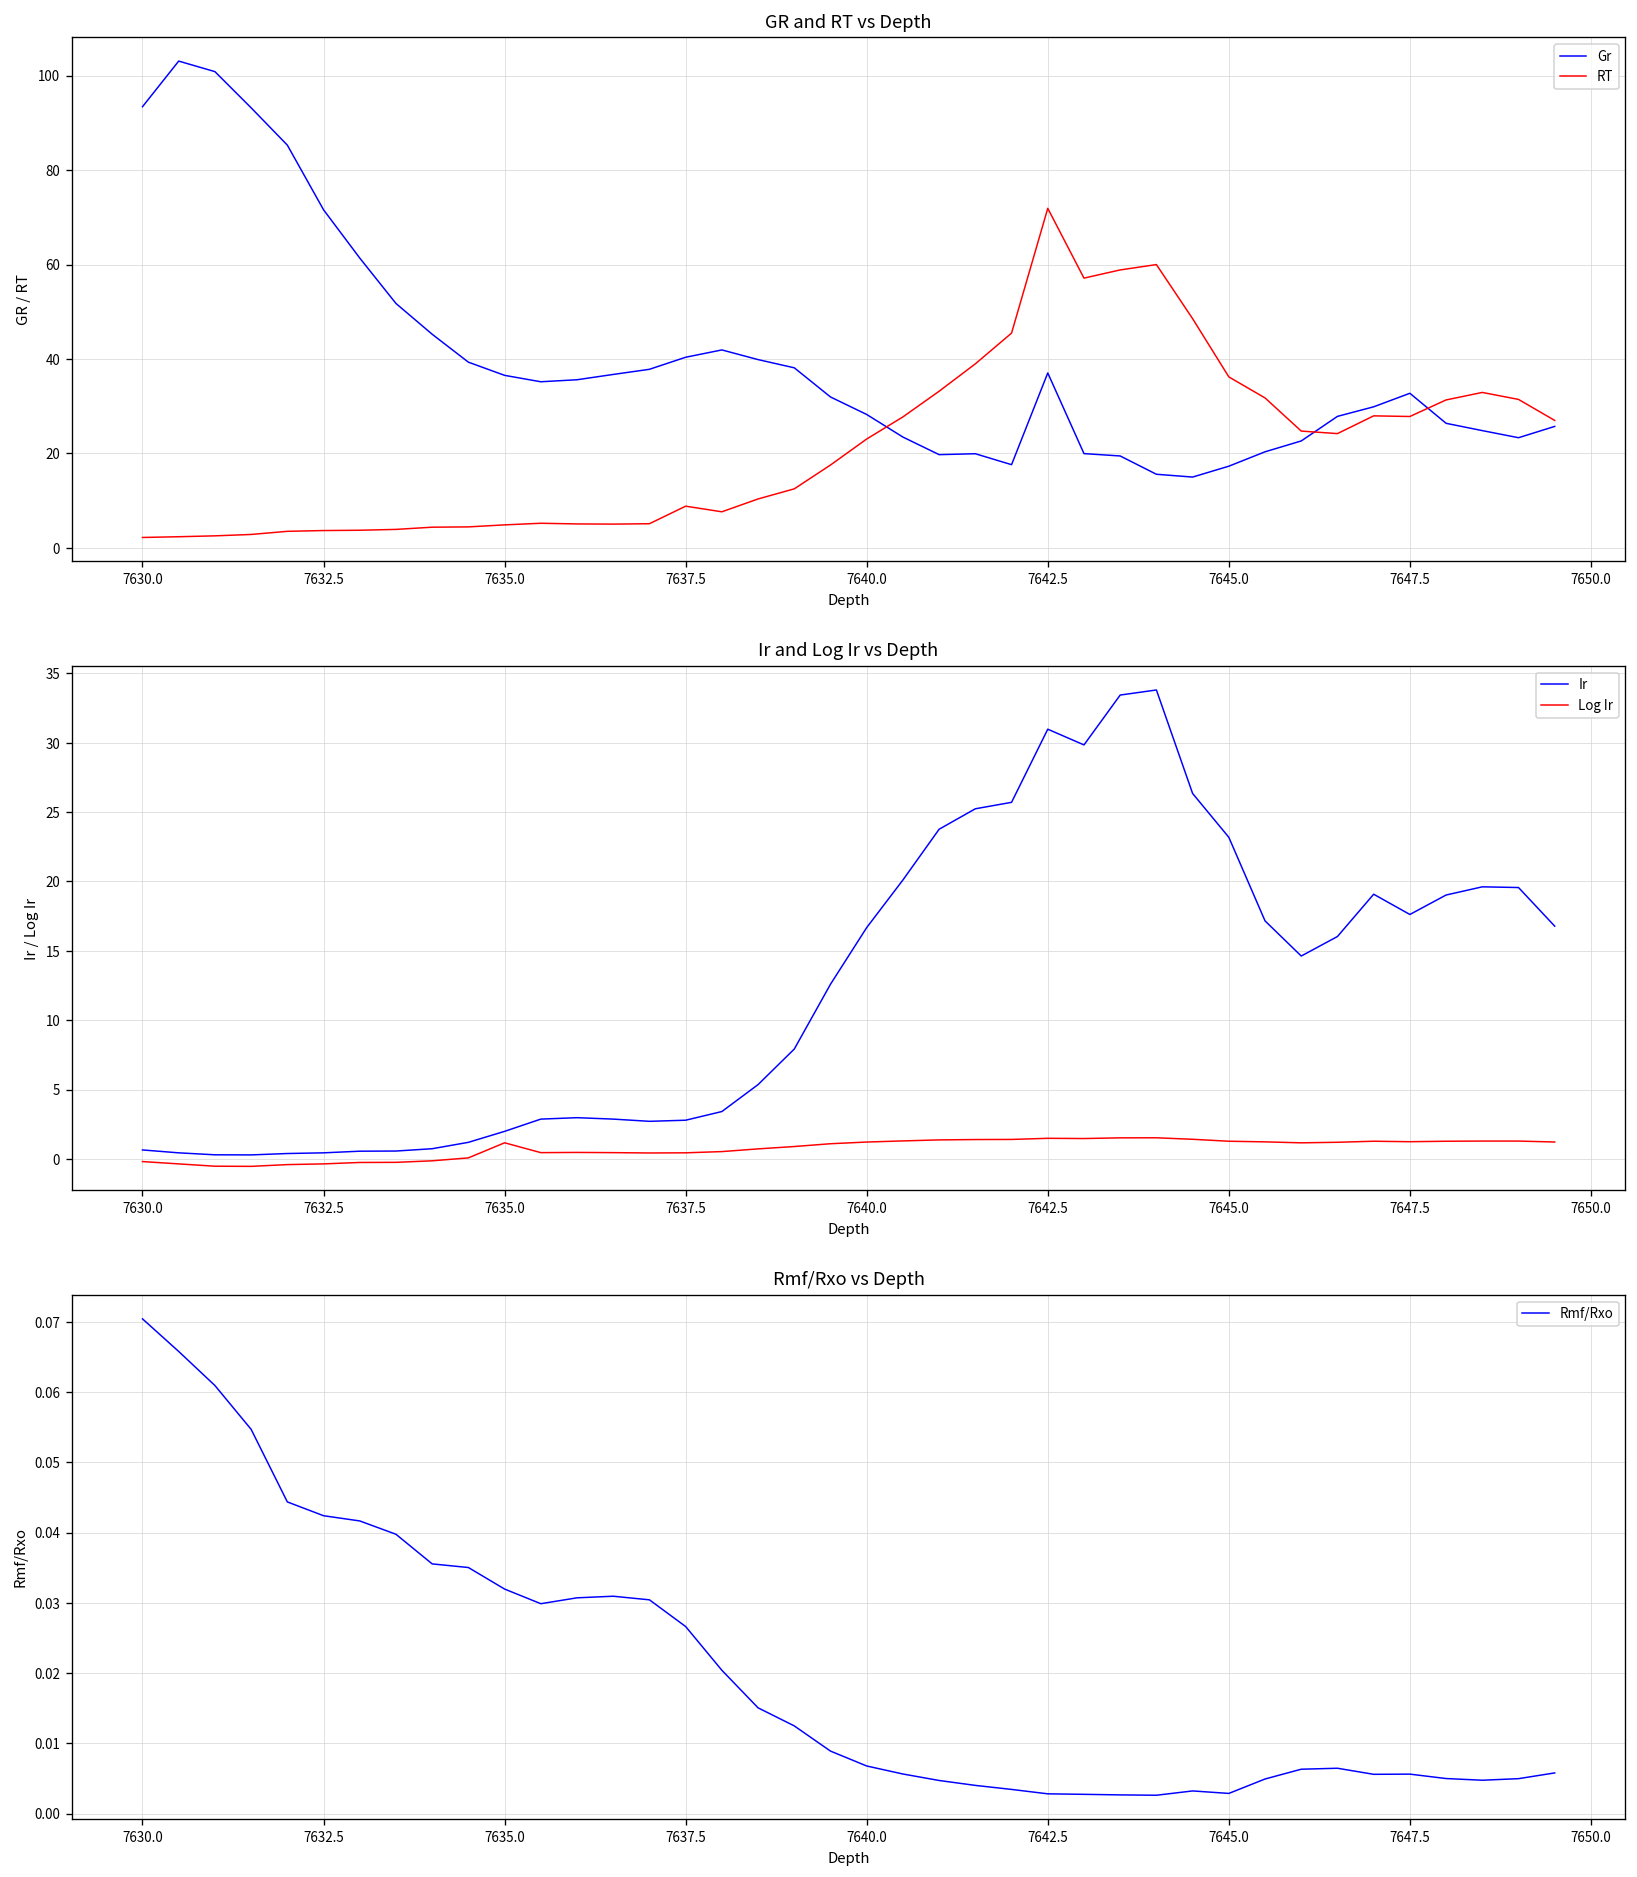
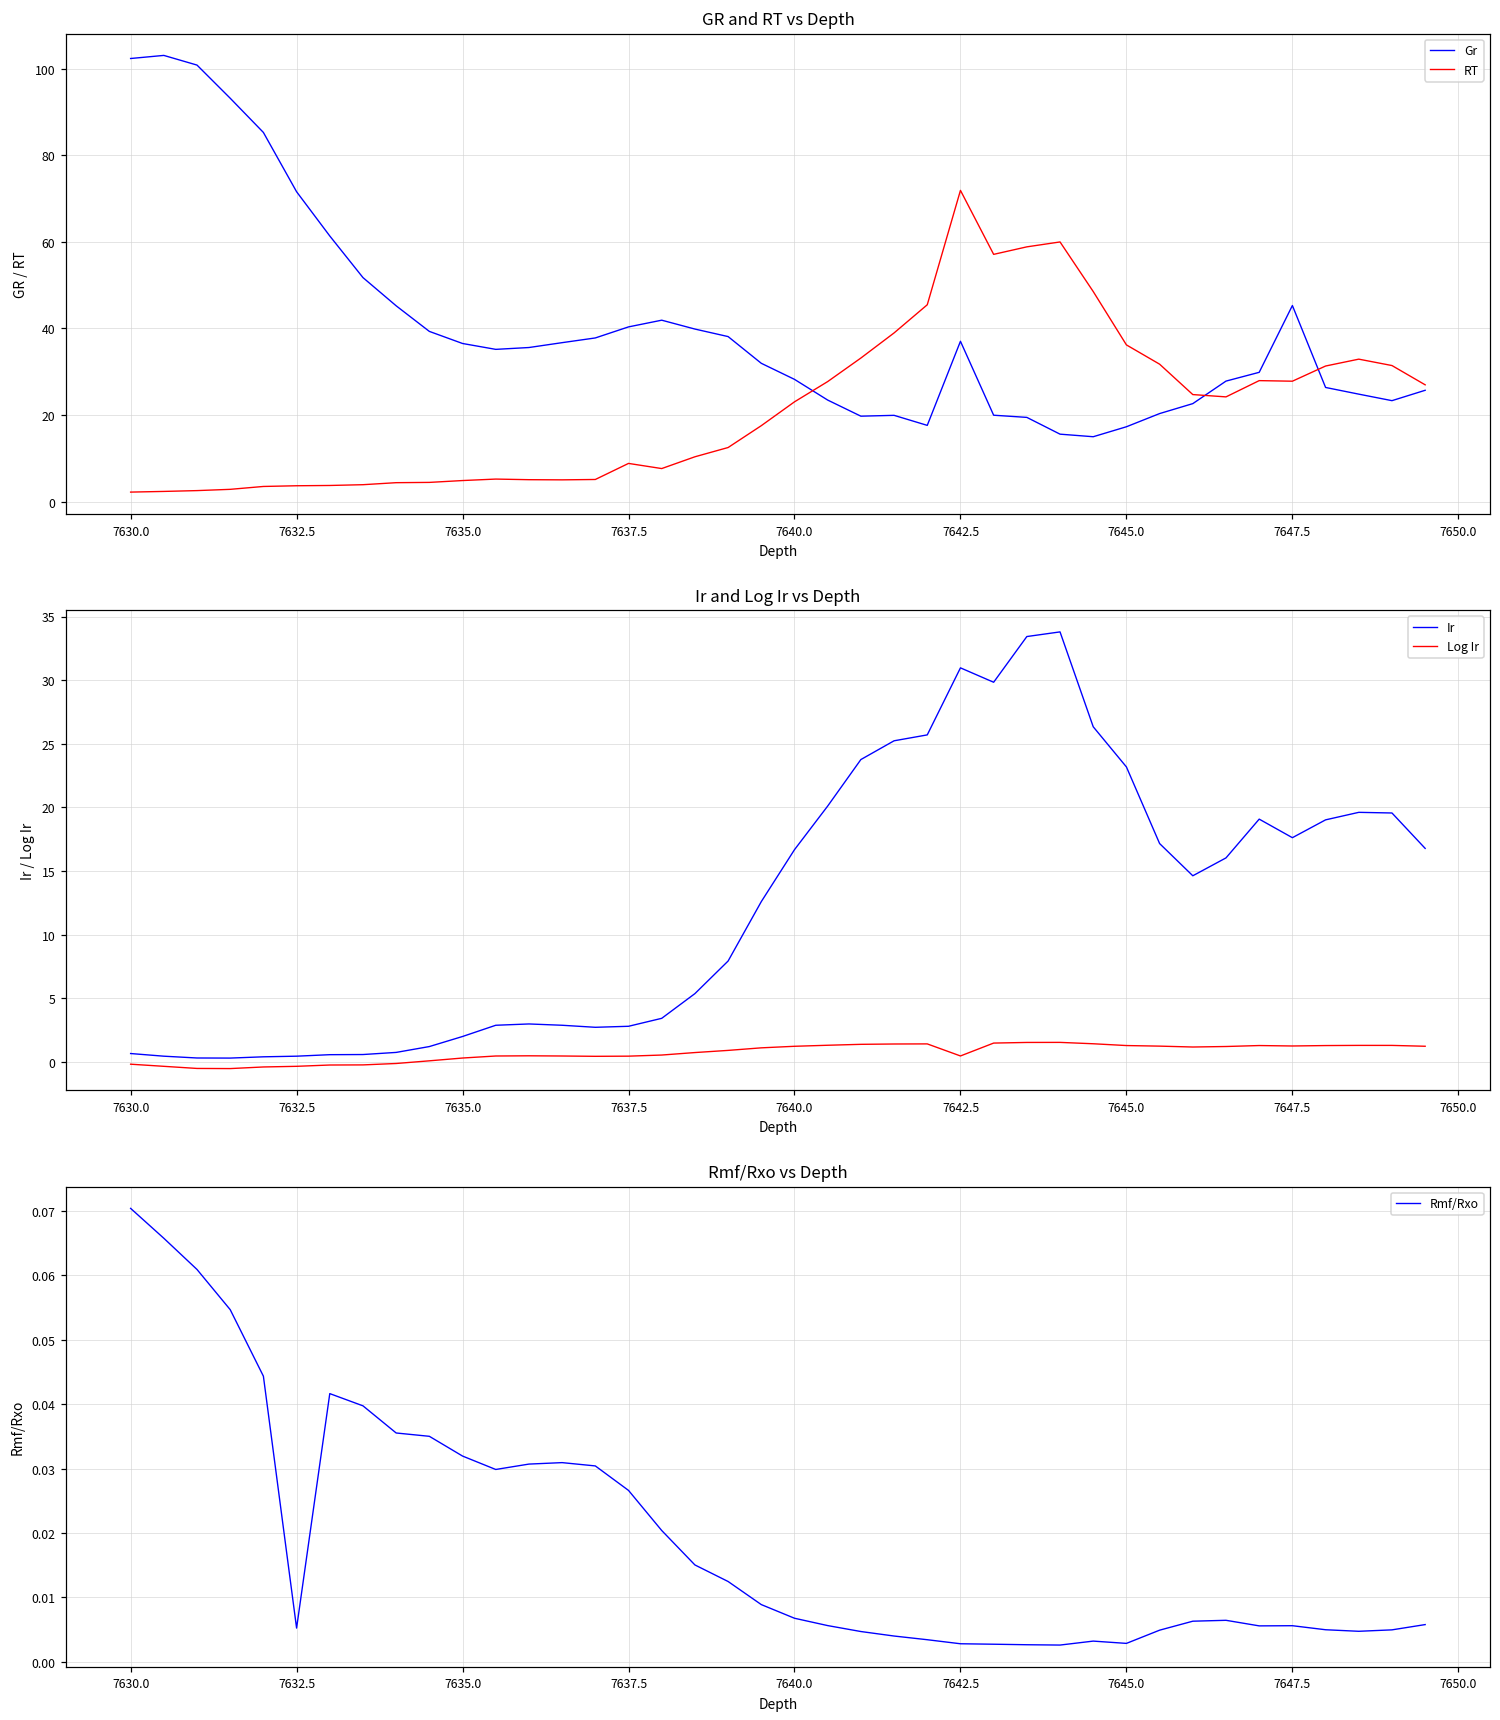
GR and RT vs Depth, Gr, 7630.0: 93 -> 102
GR and RT vs Depth, Gr, 7647.5: 33 -> 45
Ir and Log Ir vs Depth, Log Ir, 7635.0: 1.2 -> 0.3
Ir and Log Ir vs Depth, Log Ir, 7642.5: 1.5 -> 0.5
Rmf/Rxo vs Depth, 7632.5: 0.042 -> 0.005
